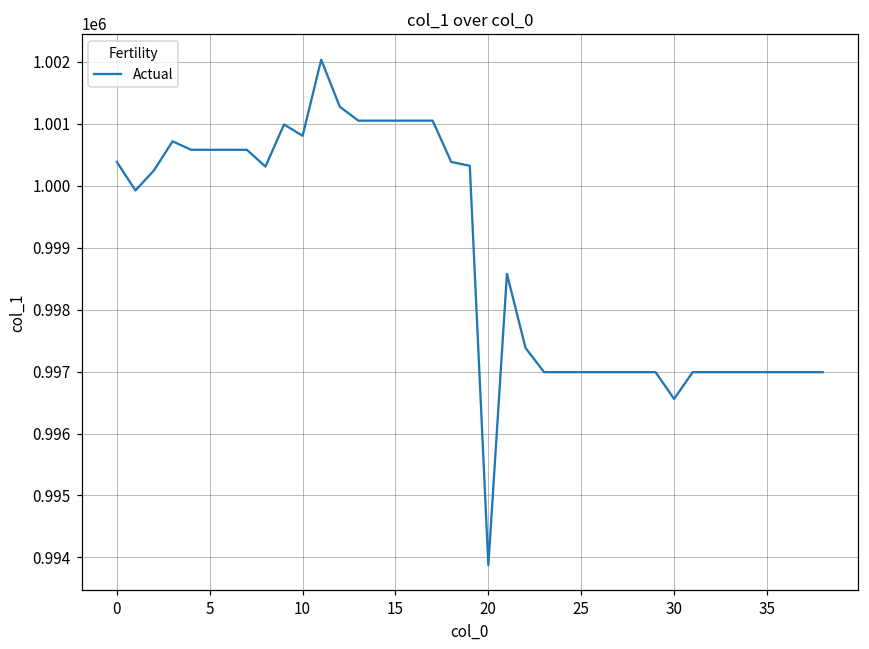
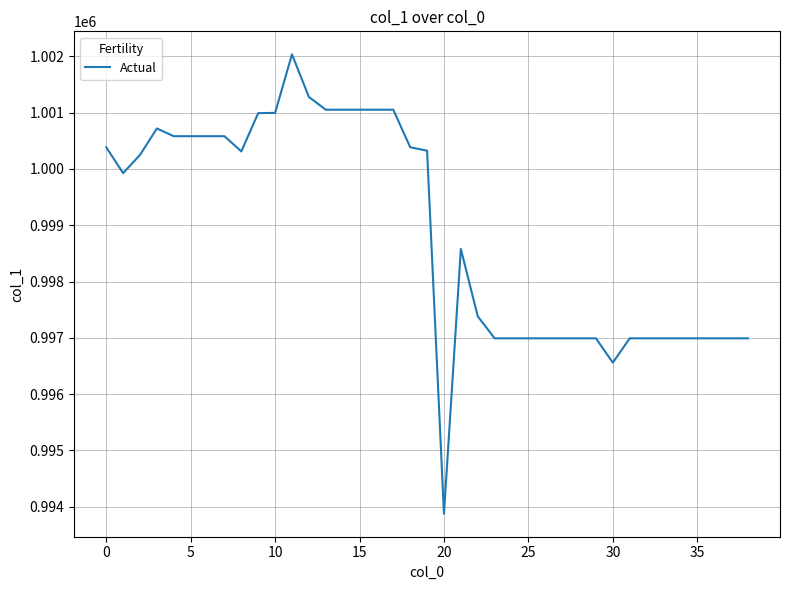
10: 1000800 -> 1001000
